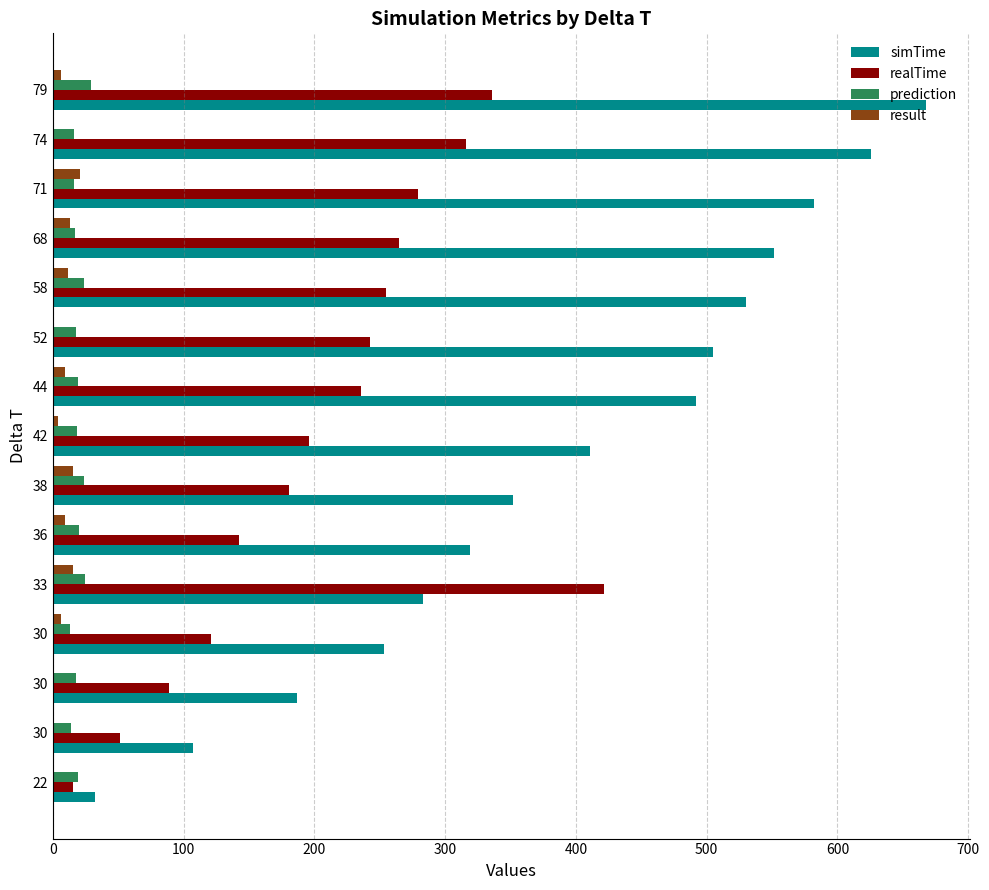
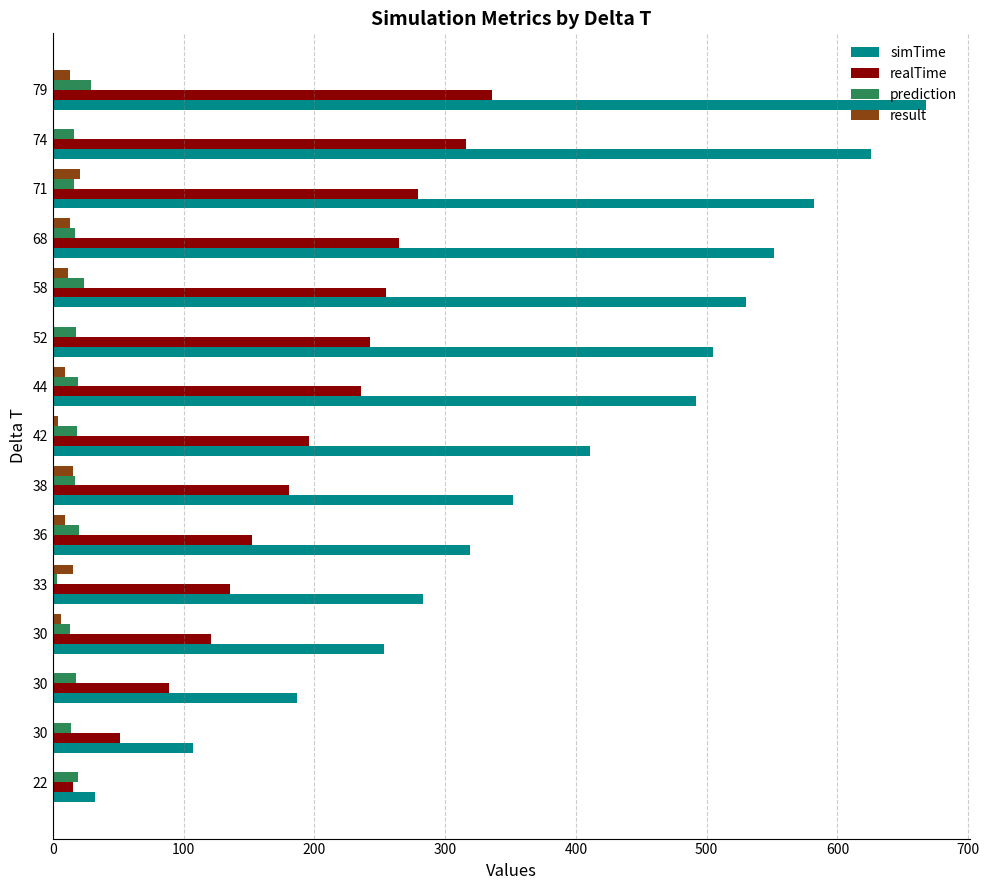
result, 79: 6 -> 13
prediction, 38: 24 -> 17
realTime, 36: 142 -> 153
prediction, 33: 24 -> 3
realTime, 33: 421 -> 135
